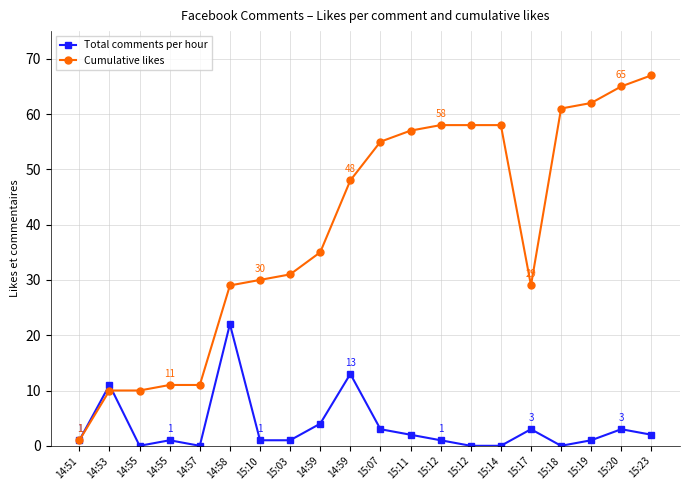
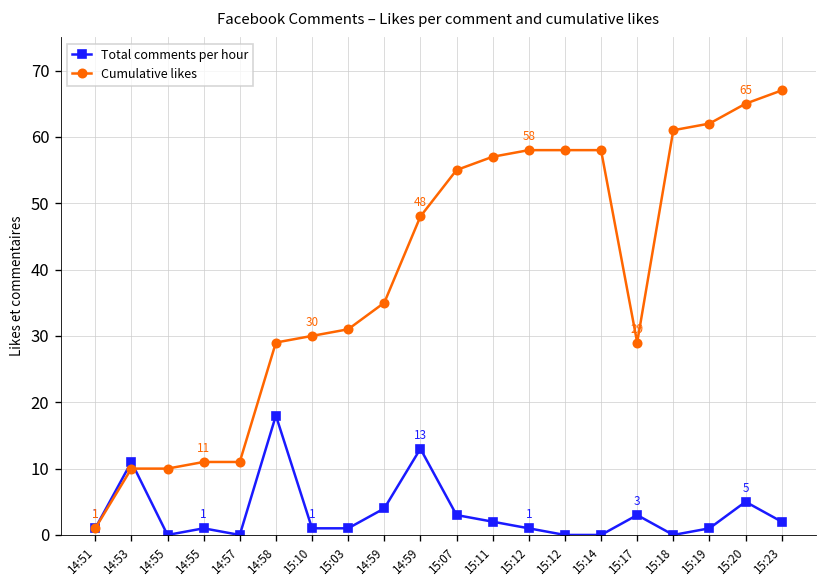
Total comments per hour, 14:58: 22 -> 18
Total comments per hour, 15:20: 3 -> 5
